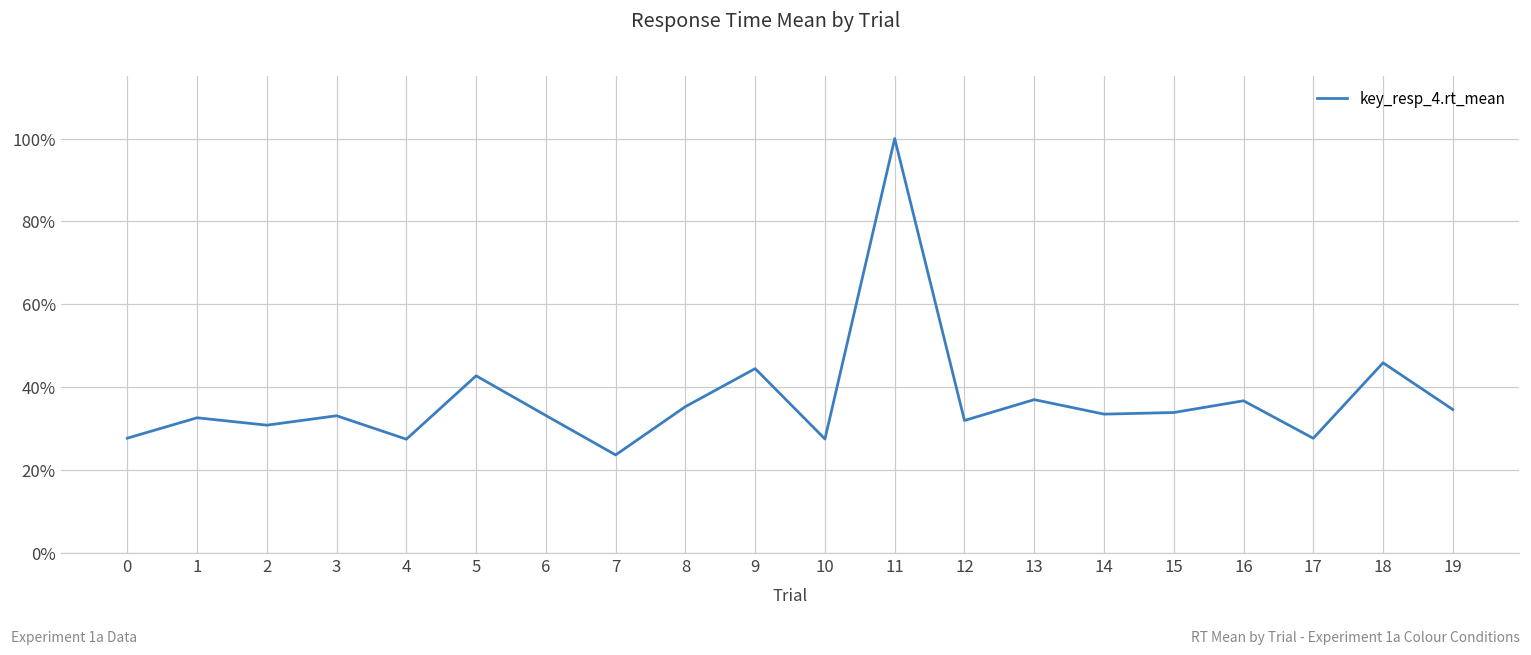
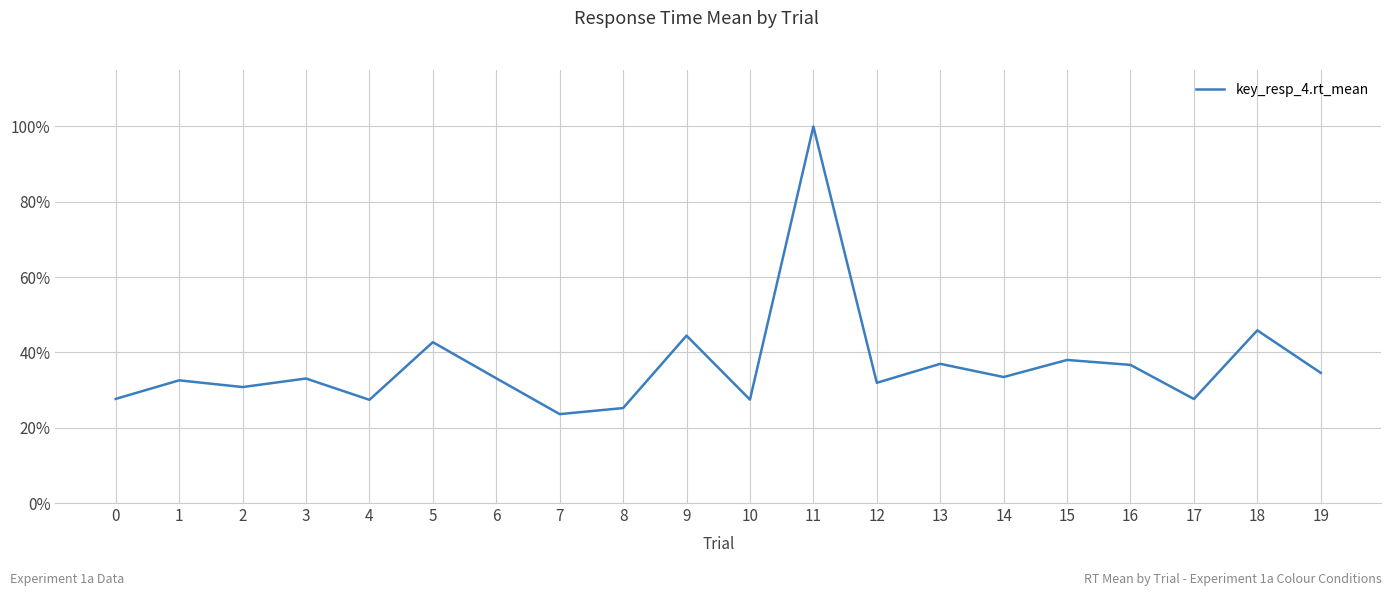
8: 35% -> 25%
15: 34% -> 38%
